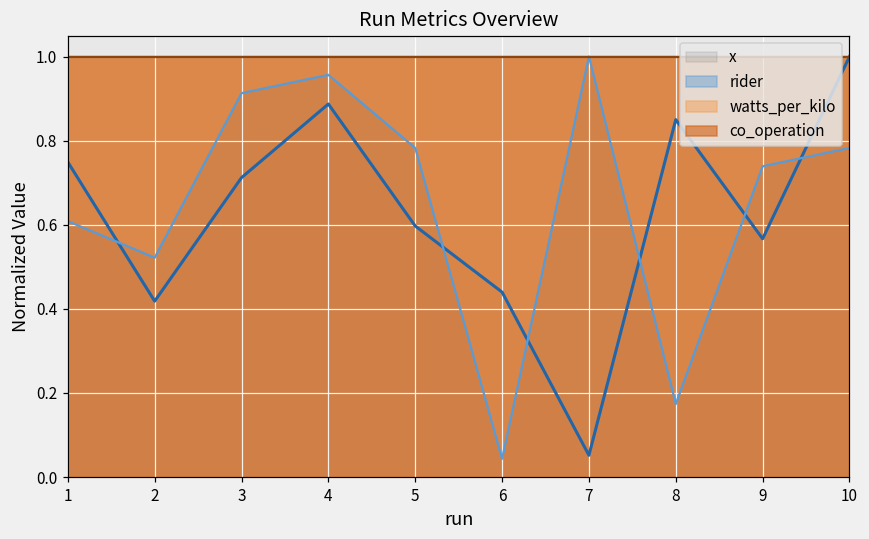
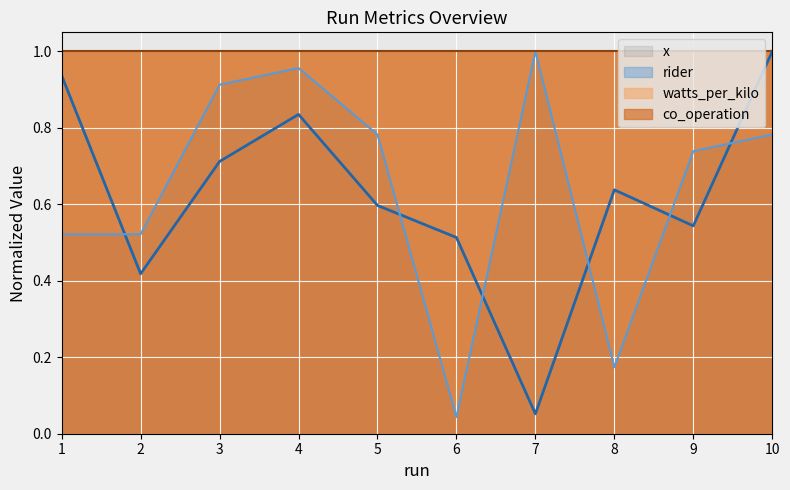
x, 1: 0.75 -> 0.94
rider, 1: 0.61 -> 0.52
x, 4: 0.89 -> 0.84
x, 6: 0.44 -> 0.51
x, 8: 0.85 -> 0.64
x, 9: 0.57 -> 0.54
